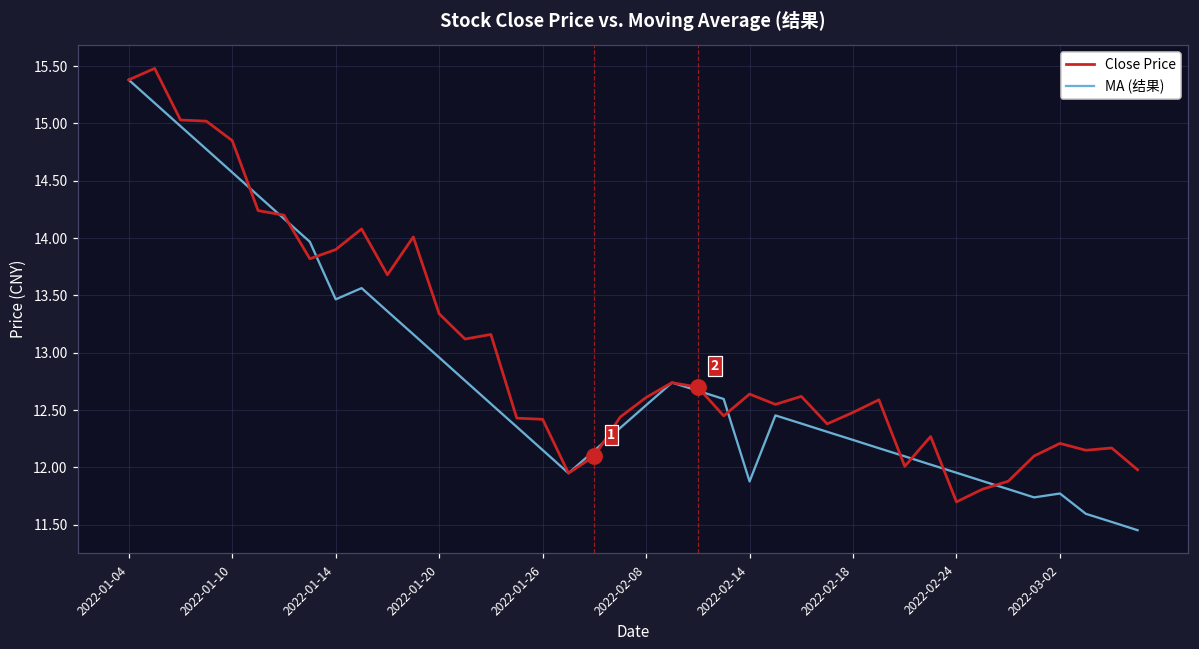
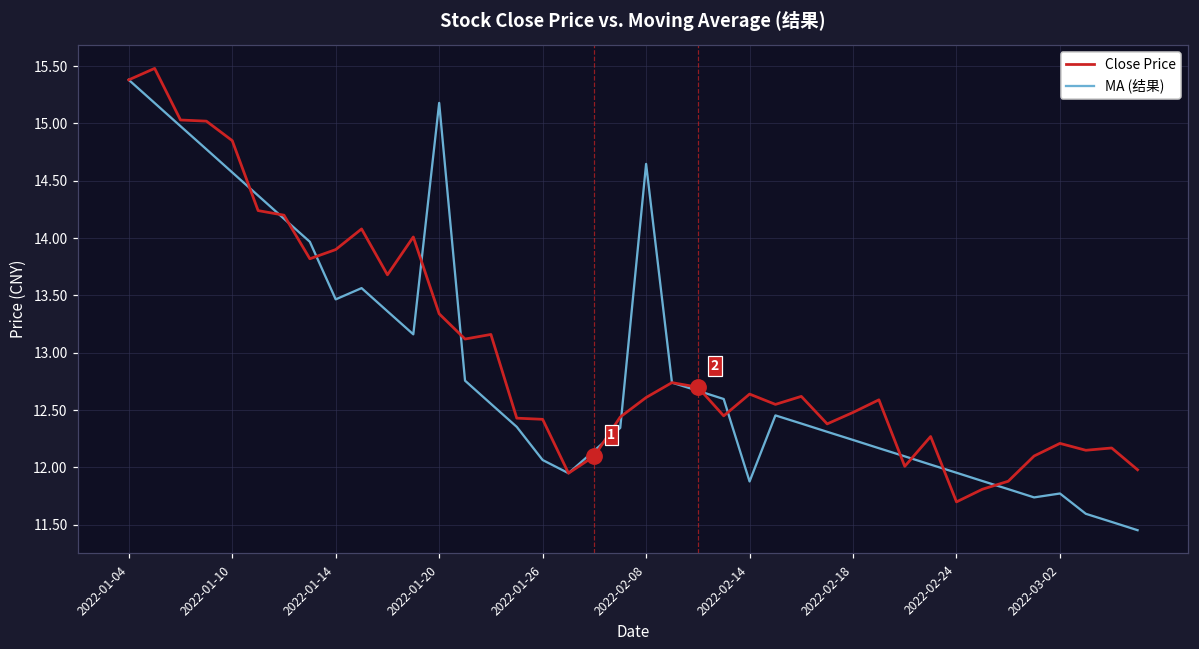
MA (结果), 2022-01-20: 12.96 -> 15.18
MA (结果), 2022-01-26: 12.15 -> 12.07
MA (结果), 2022-02-08: 12.54 -> 14.65
